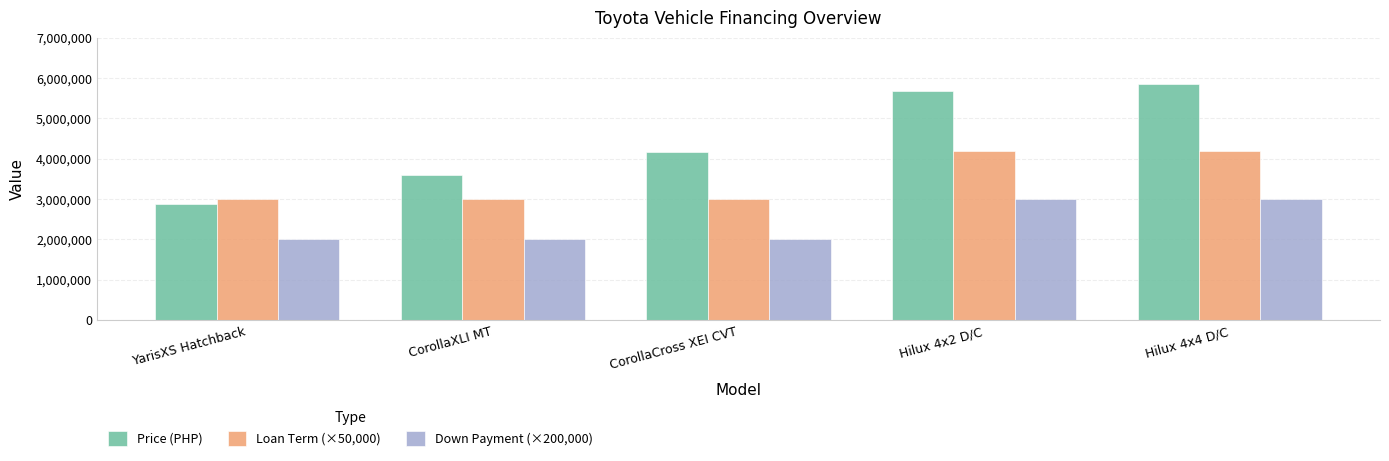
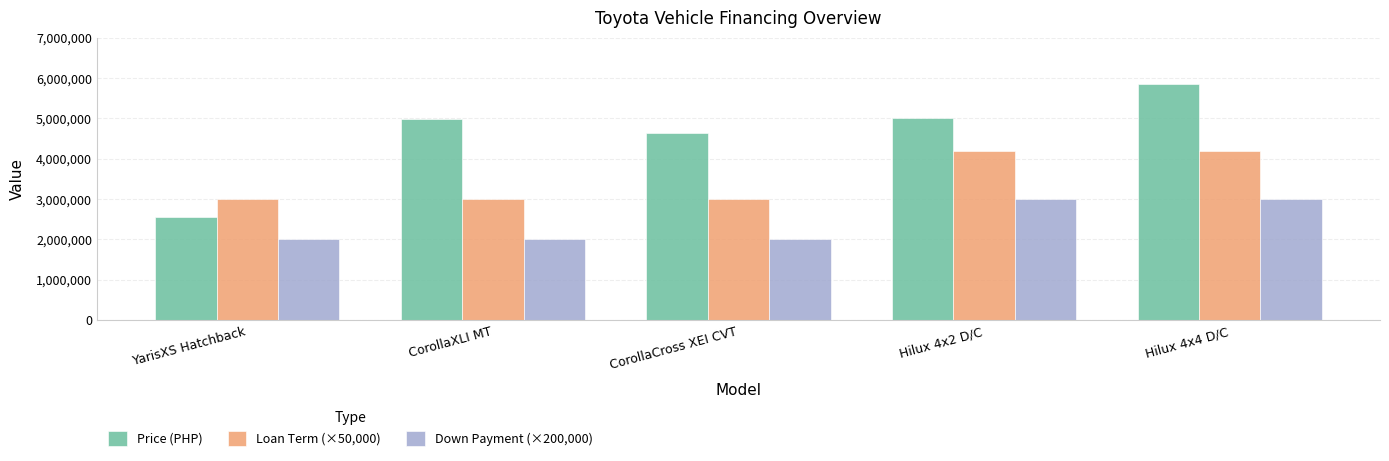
Price (PHP), YarisXS Hatchback: 2,900,000 -> 2,500,000
Price (PHP), CorollaXLI MT: 3,600,000 -> 5,000,000
Price (PHP), CorollaCross XEI CVT: 4,200,000 -> 4,600,000
Price (PHP), Hilux 4x2 D/C: 5,700,000 -> 5,000,000
